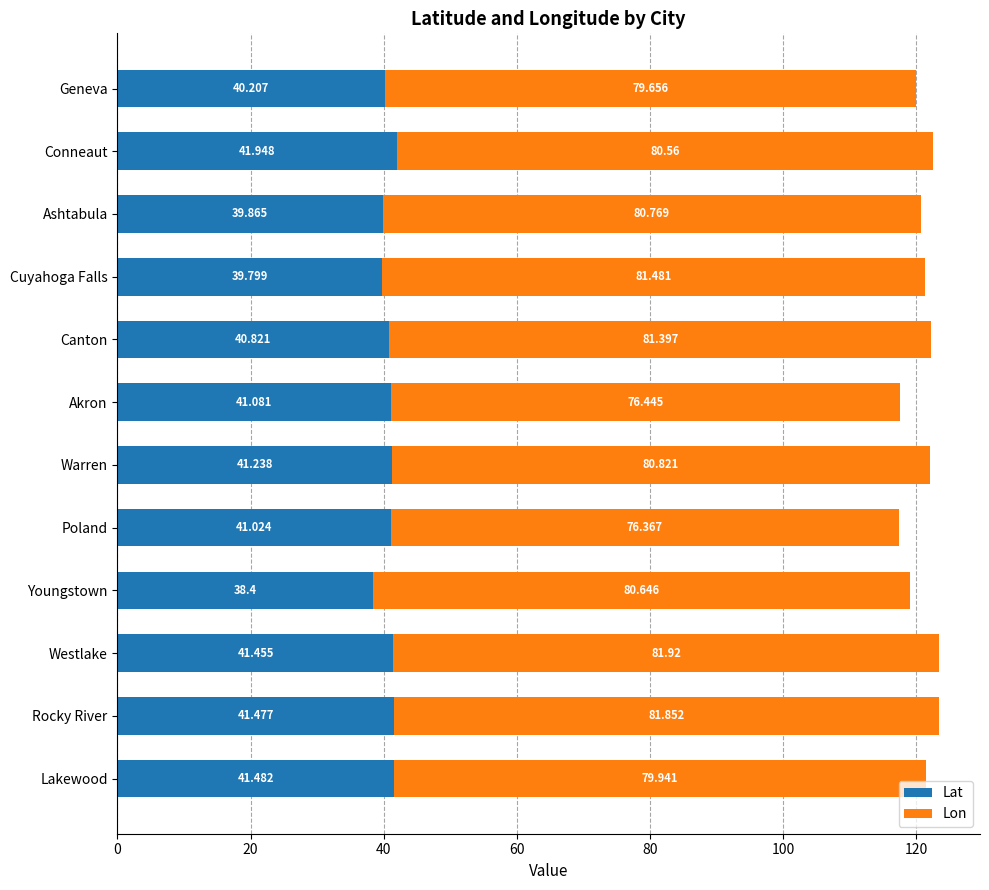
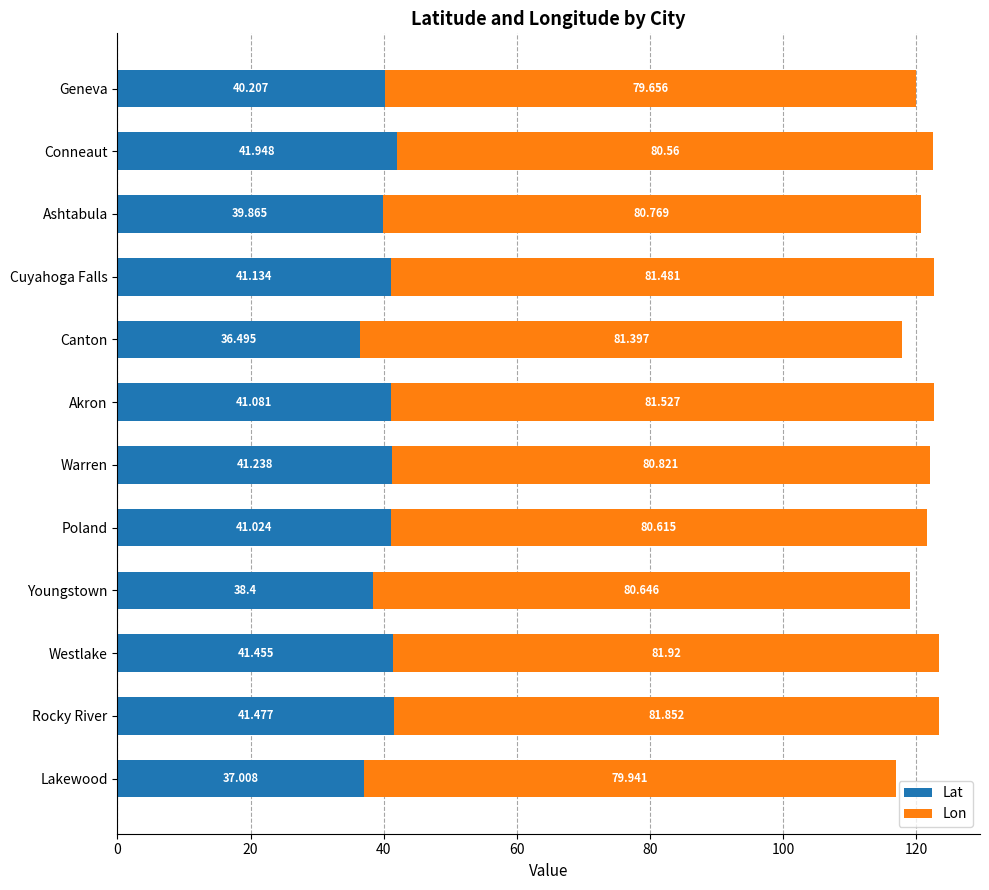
Lat, Cuyahoga Falls: 39.799 -> 41.134
Lat, Canton: 40.821 -> 36.495
Lon, Akron: 76.445 -> 81.527
Lon, Poland: 76.367 -> 80.615
Lat, Lakewood: 41.482 -> 37.008
